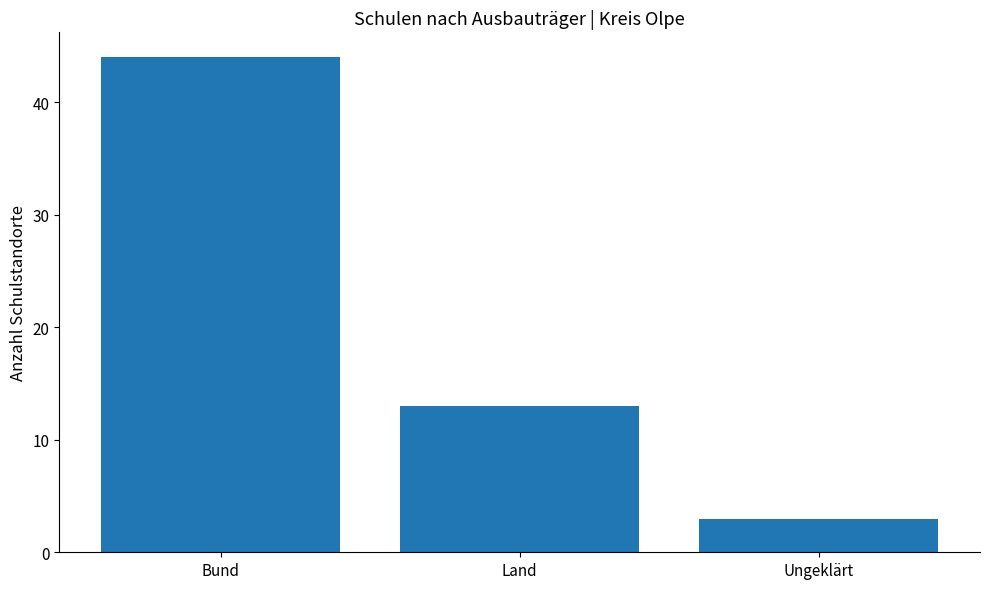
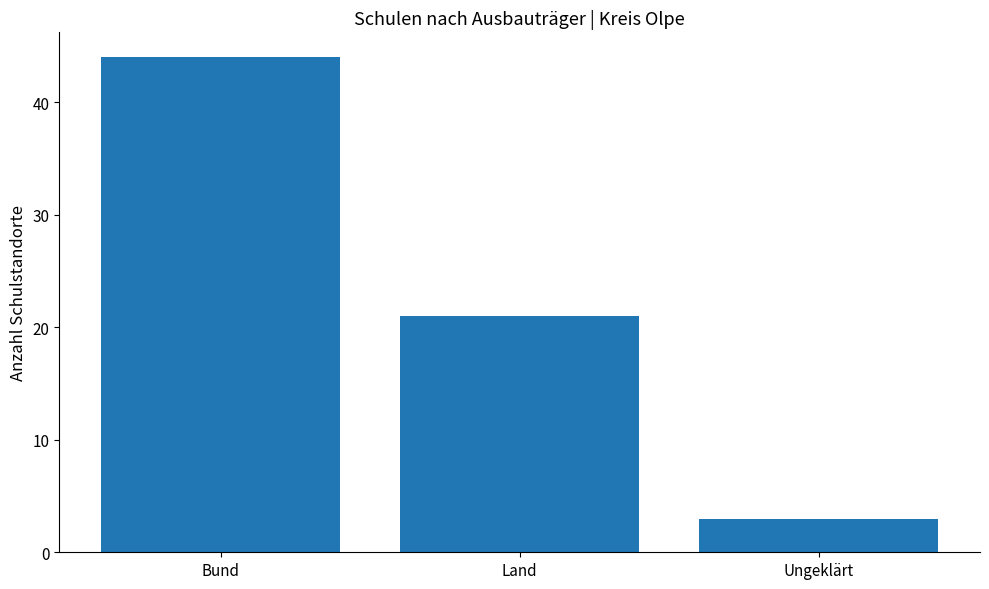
Land: 13 -> 21
